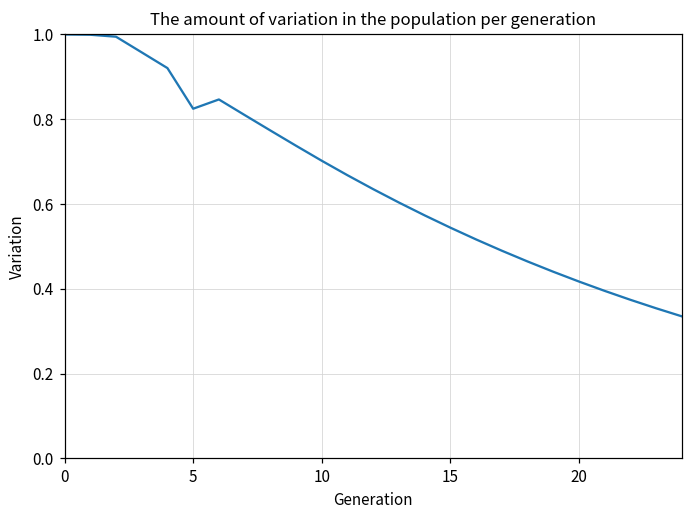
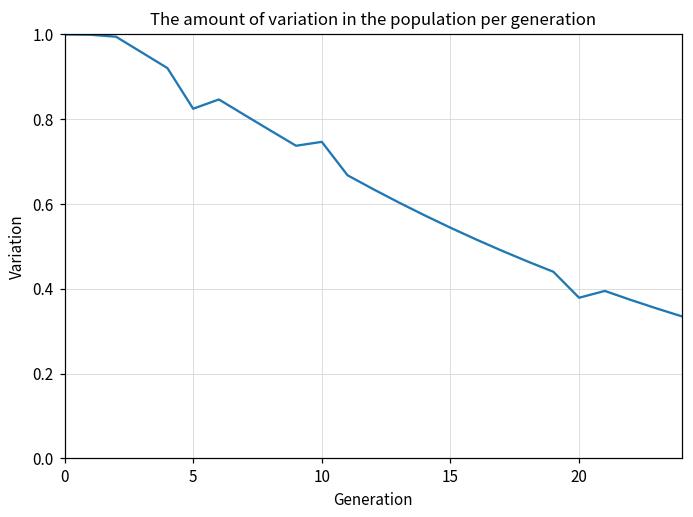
10: 0.70 -> 0.75
20: 0.42 -> 0.38
